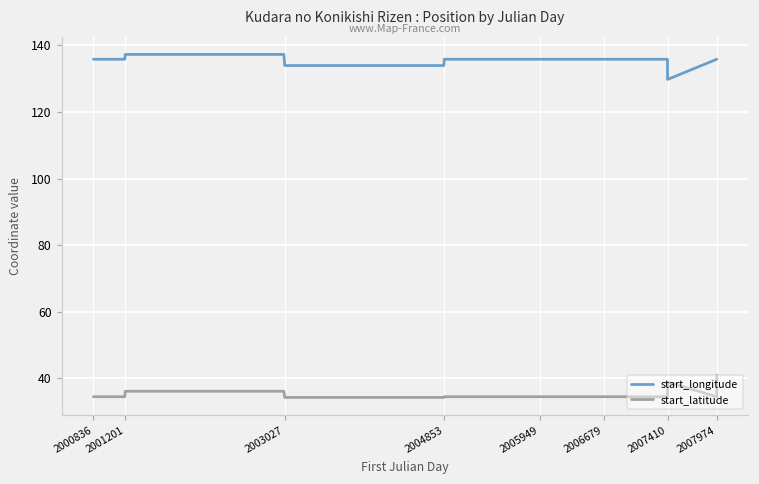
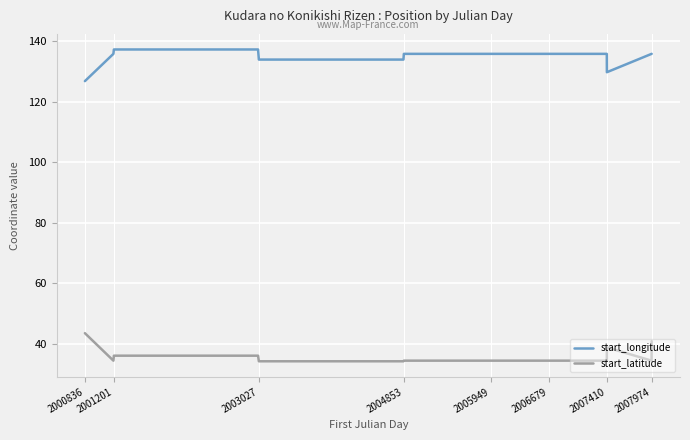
start_longitude, 2000836: 136 -> 127
start_latitude, 2000836: 35 -> 44
